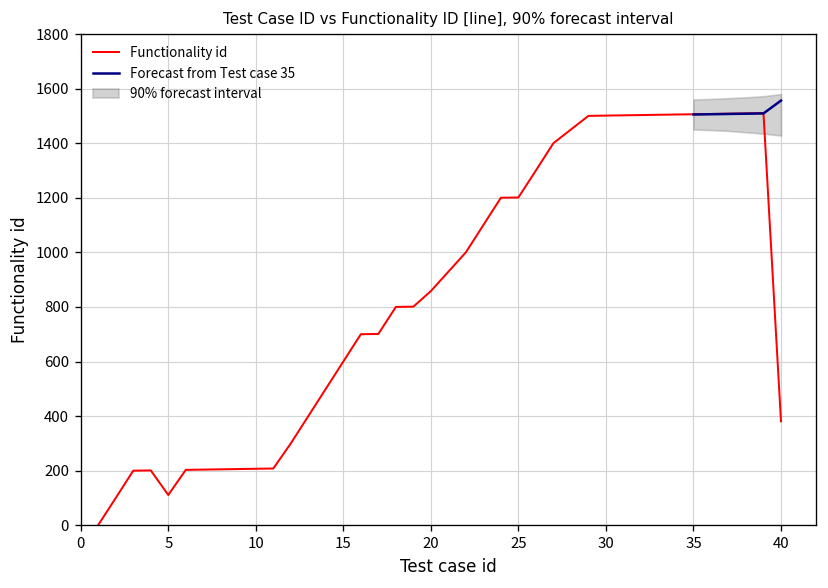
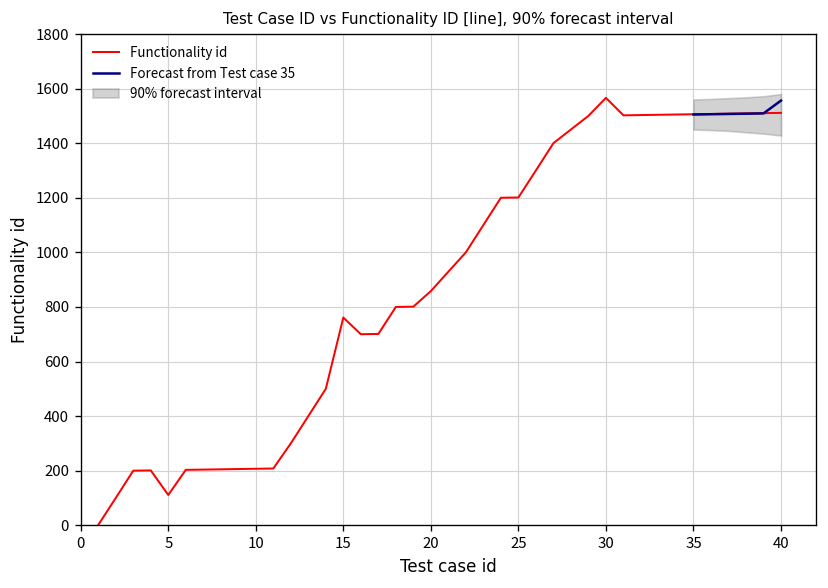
Functionality id, 15: 600 -> 760
Functionality id, 30: 1500 -> 1570
Functionality id, 40: 380 -> 1510
